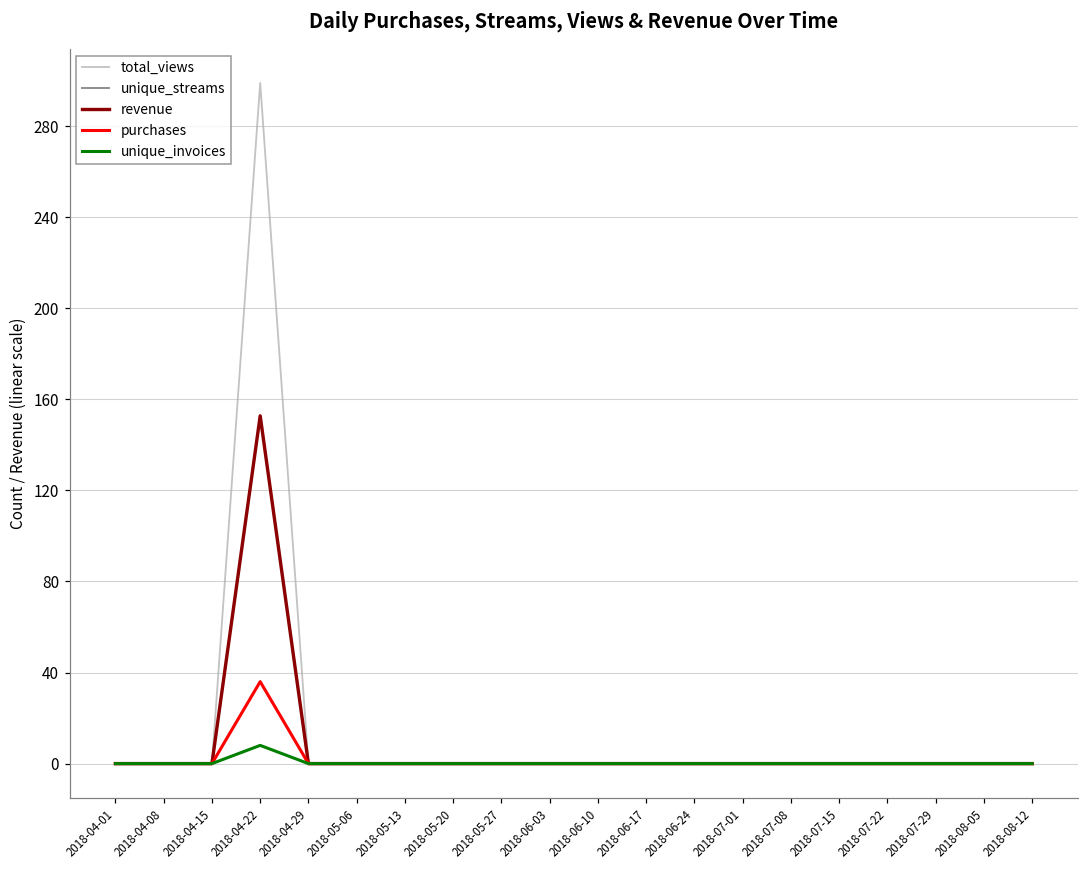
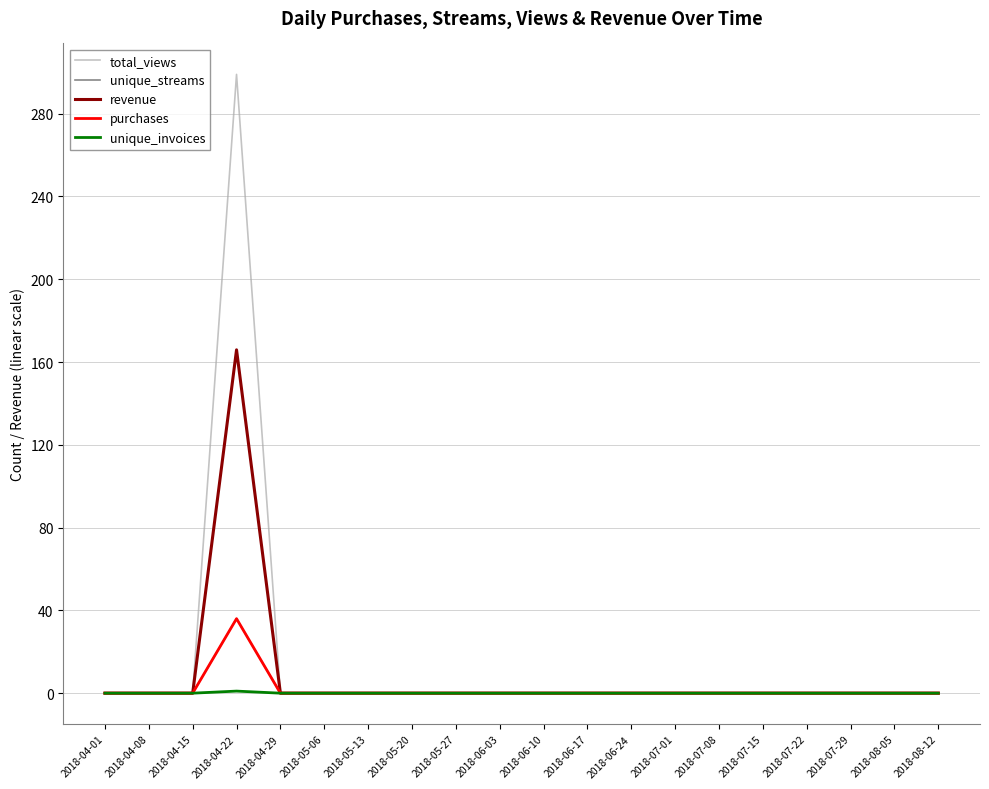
revenue, 2018-04-22: 153 -> 166
unique_invoices, 2018-04-22: 8 -> 1
